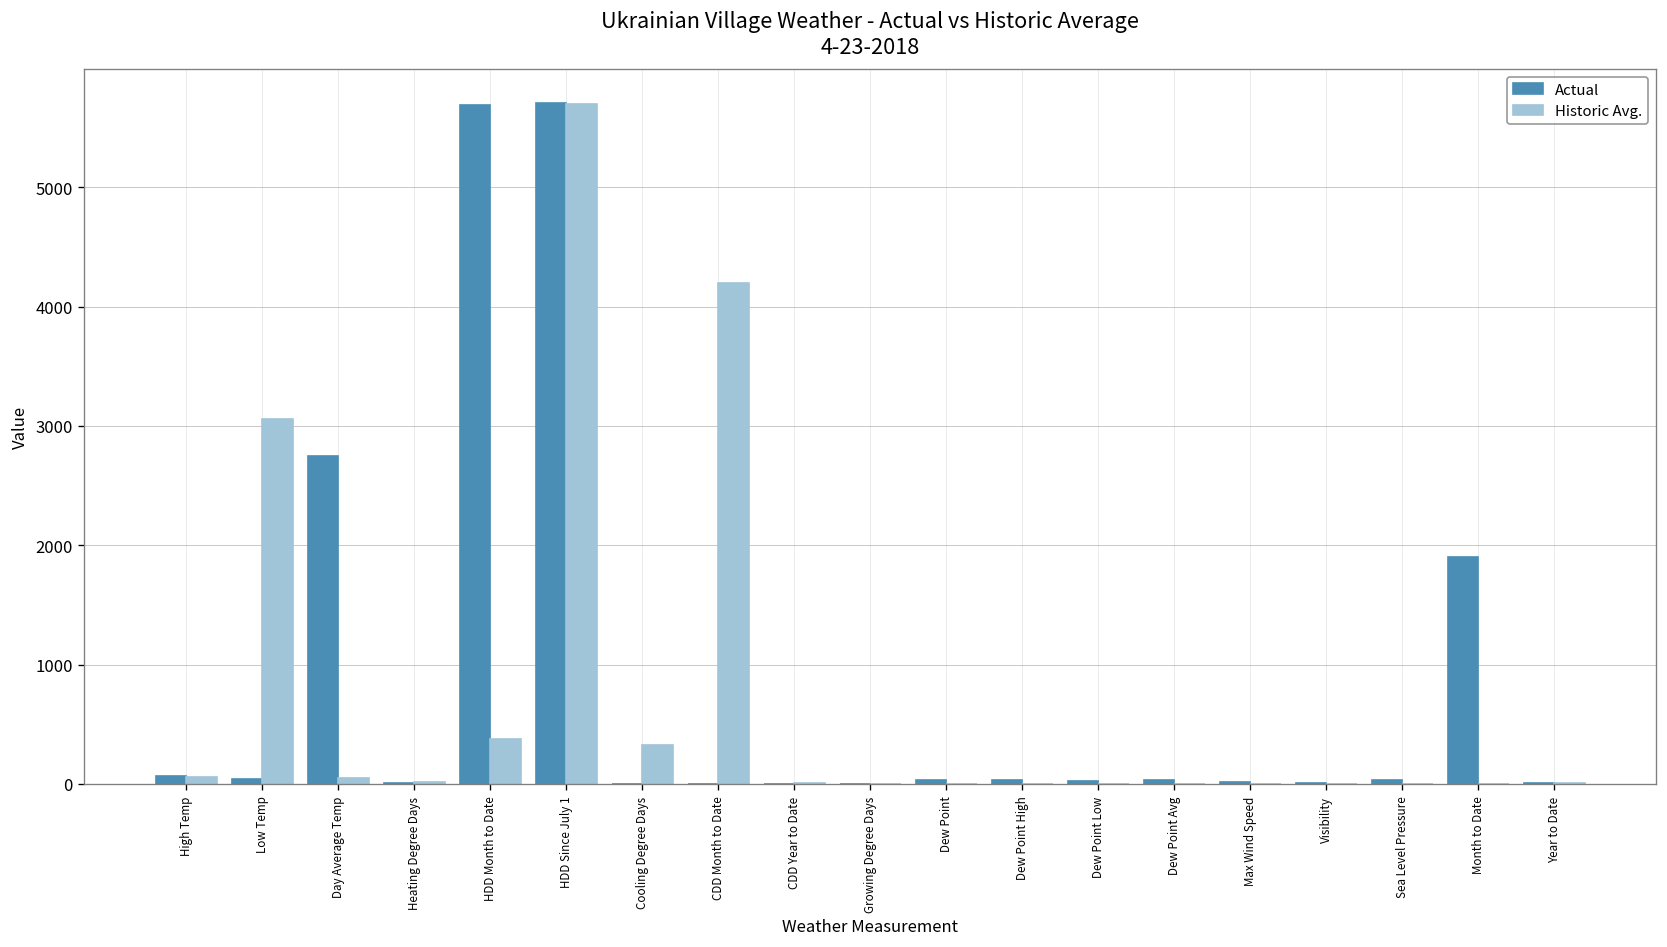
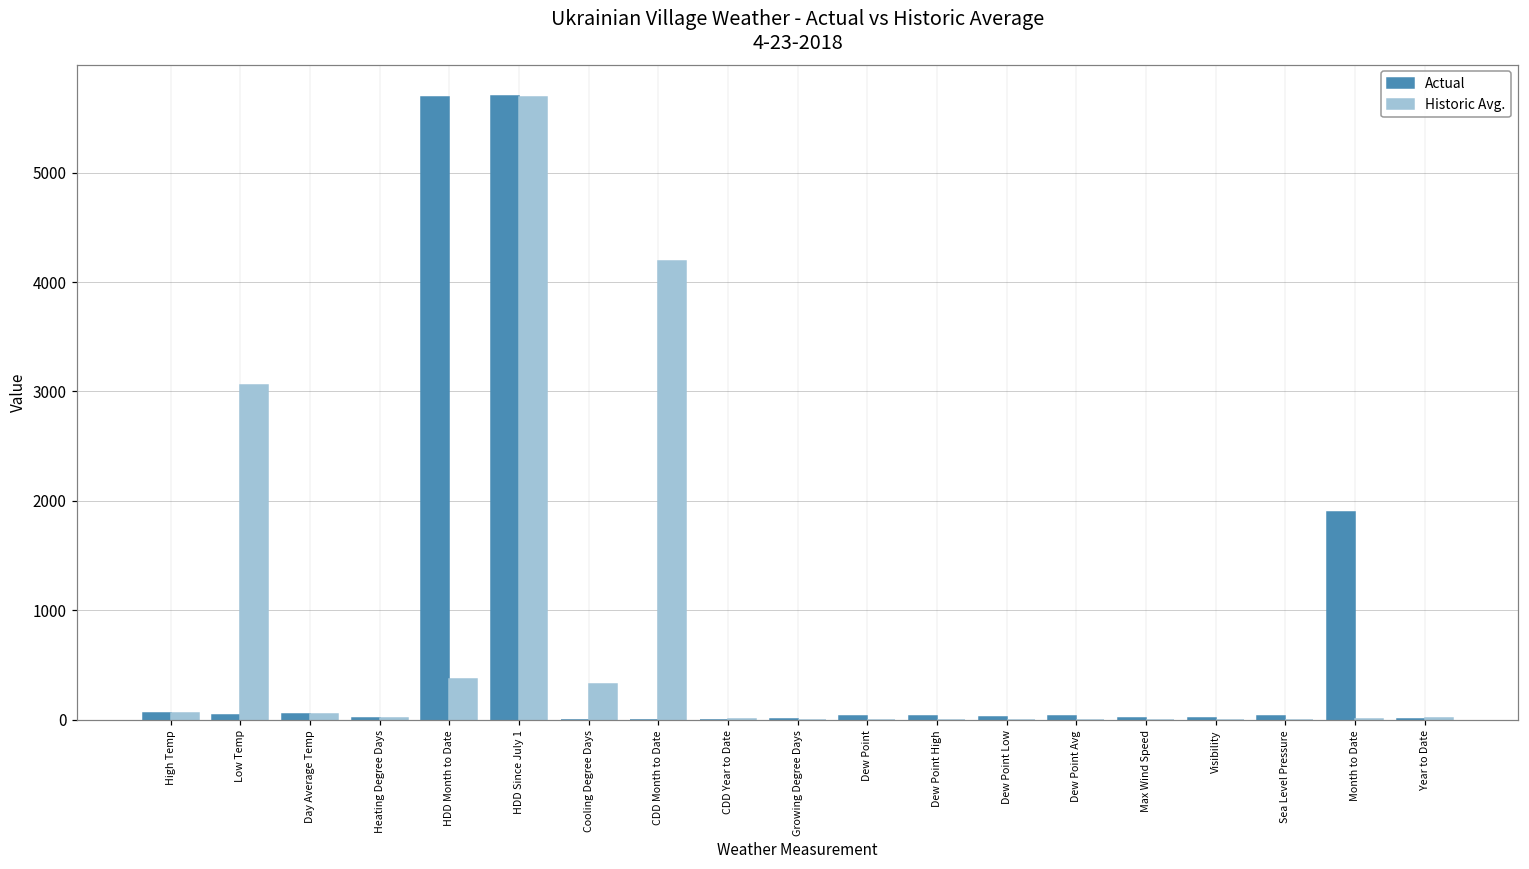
Actual, Day Average Temp: 2700 -> 100
